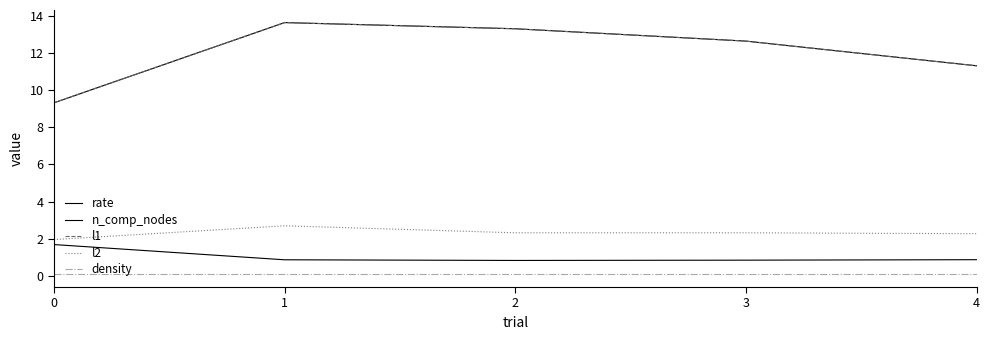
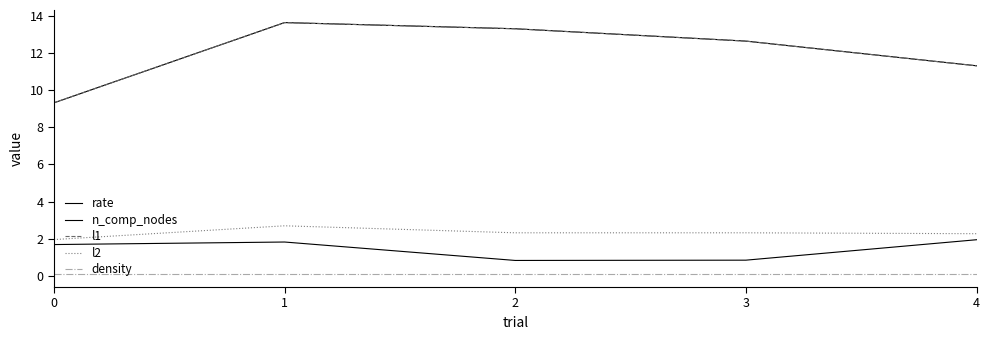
rate, 1: 0.9 -> 1.8
rate, 4: 0.9 -> 1.9
